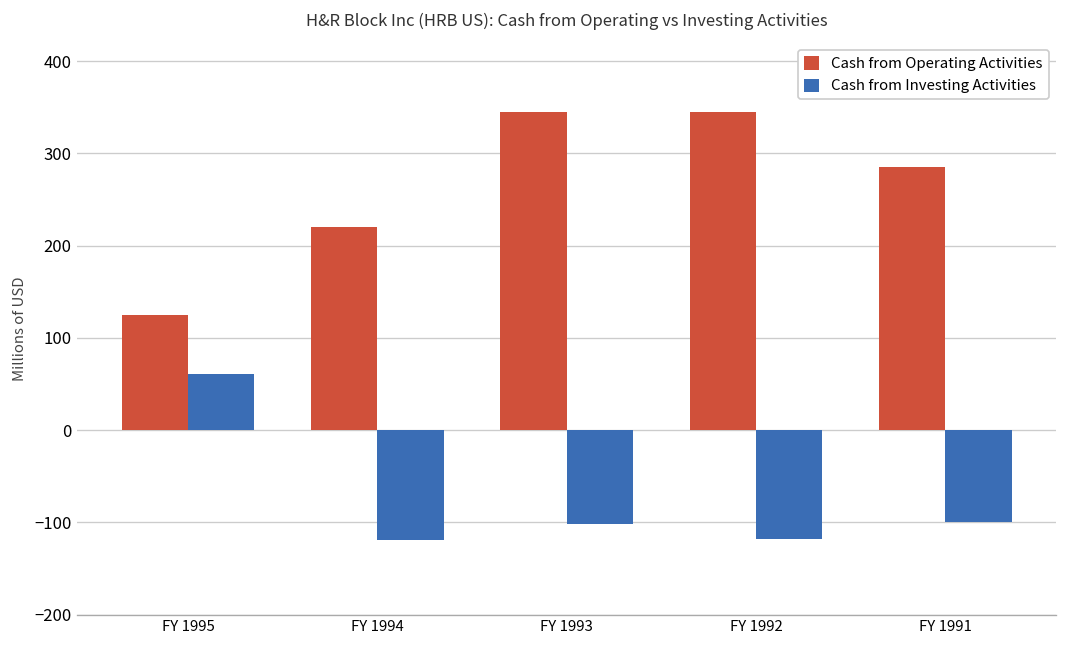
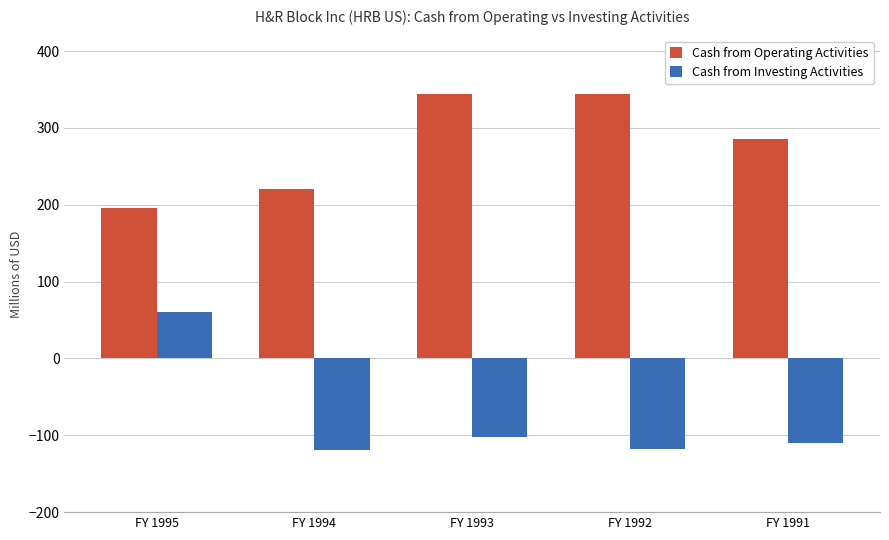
Cash from Operating Activities, FY 1995: 120 -> 200
Cash from Investing Activities, FY 1991: -100 -> -110
